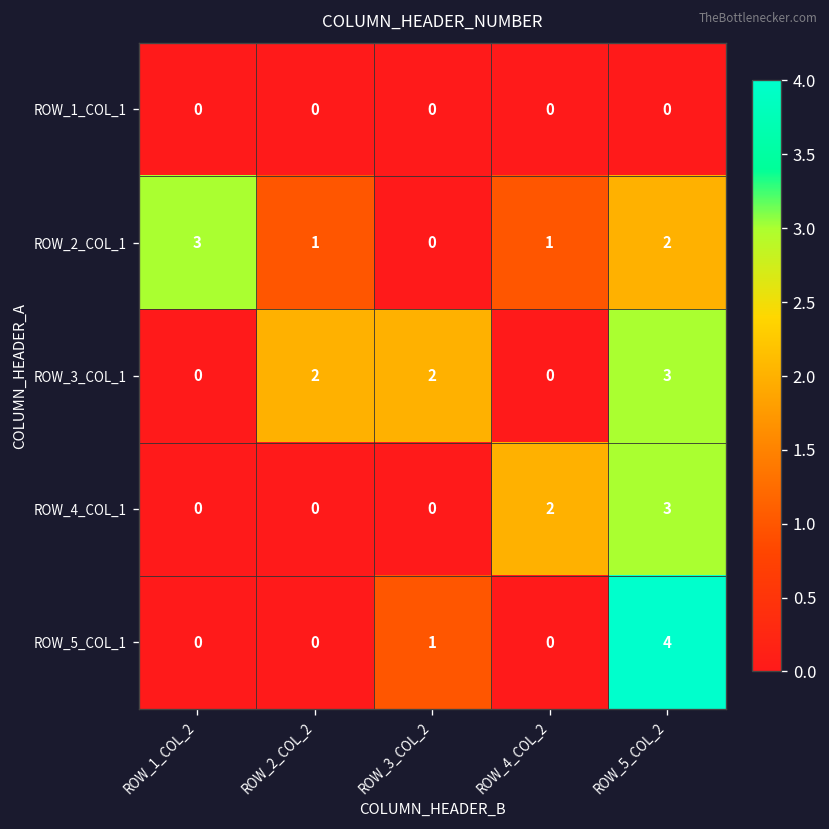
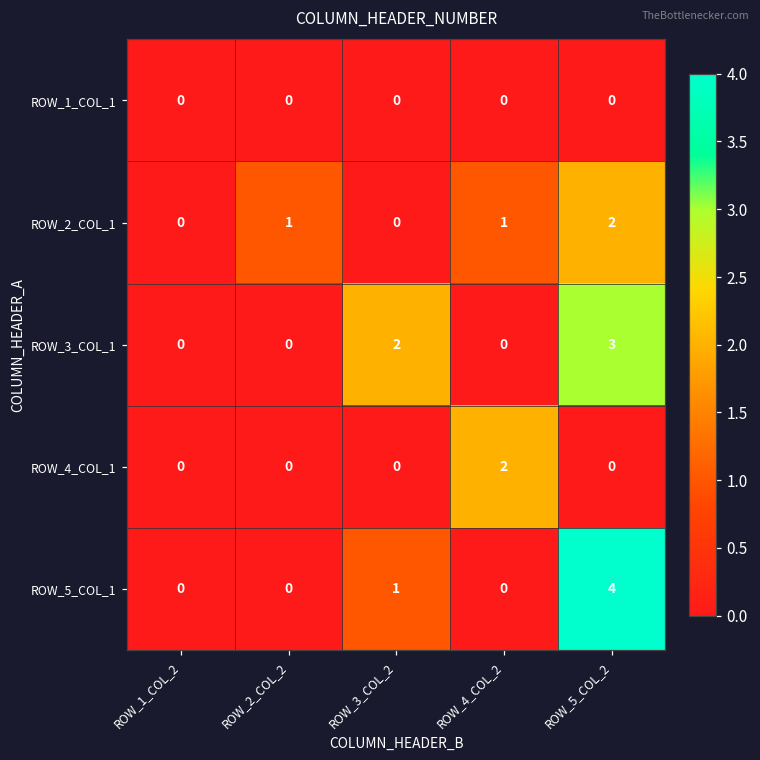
ROW_2_COL_1, ROW_1_COL_2: 3 -> 0
ROW_3_COL_1, ROW_2_COL_2: 2 -> 0
ROW_4_COL_1, ROW_5_COL_2: 3 -> 0
